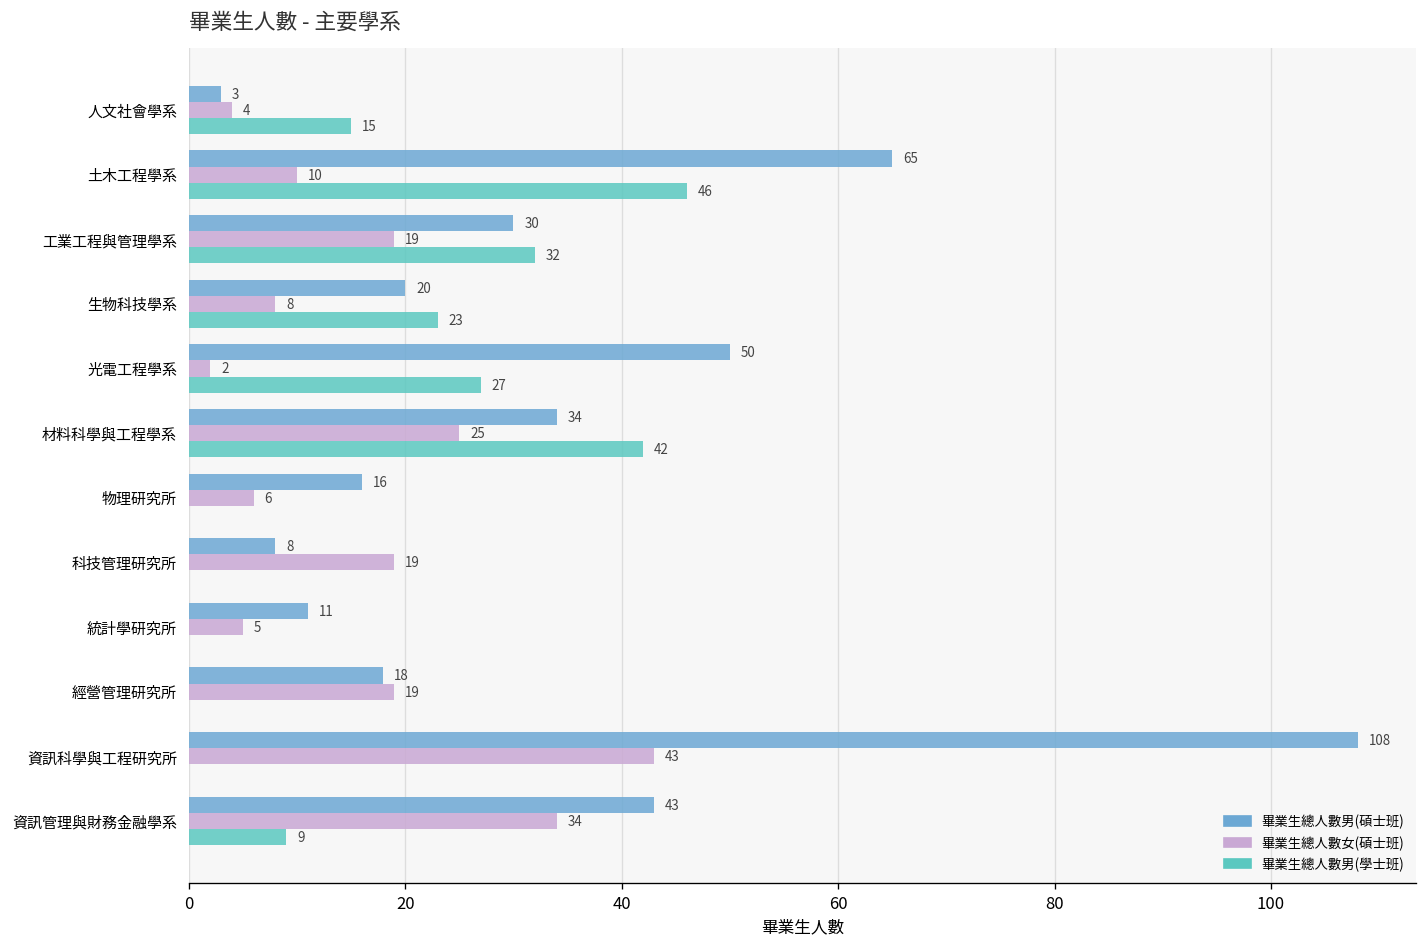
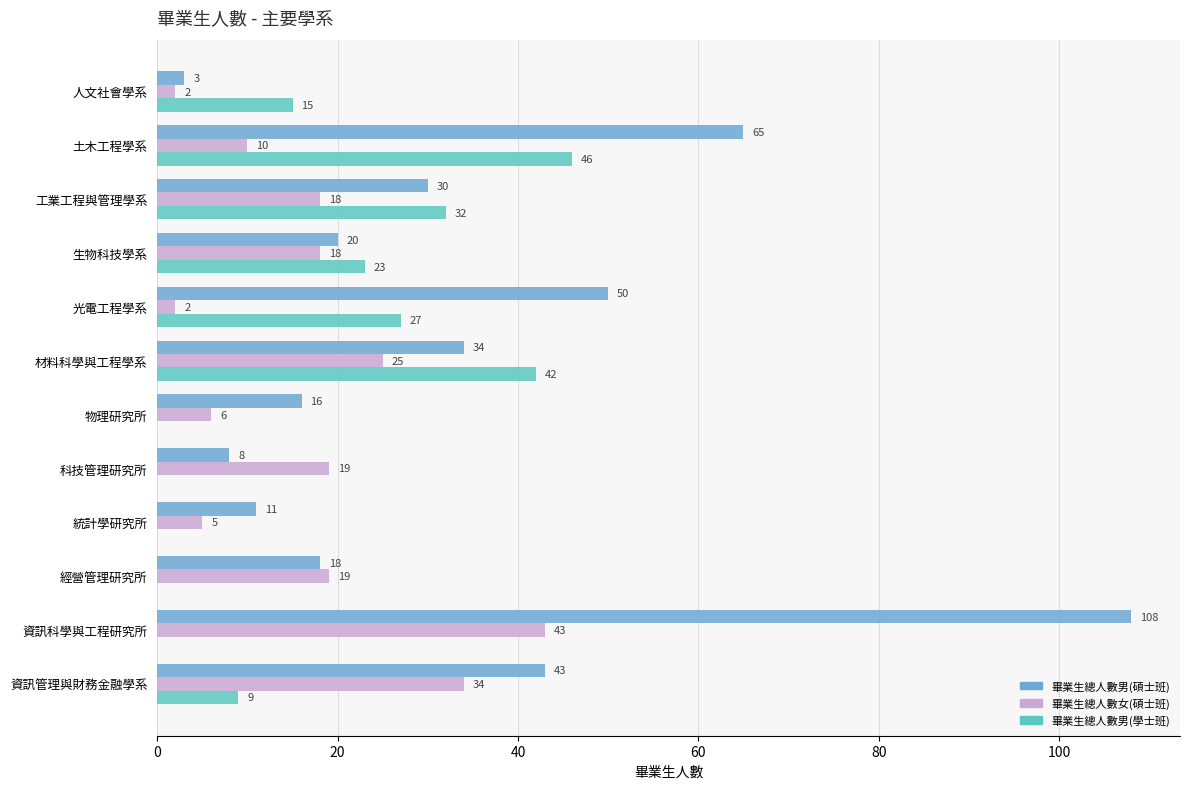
畢業生總人數女(碩士班), 人文社會學系: 4 -> 2
畢業生總人數女(碩士班), 工業工程與管理學系: 19 -> 18
畢業生總人數女(碩士班), 生物科技學系: 8 -> 18
